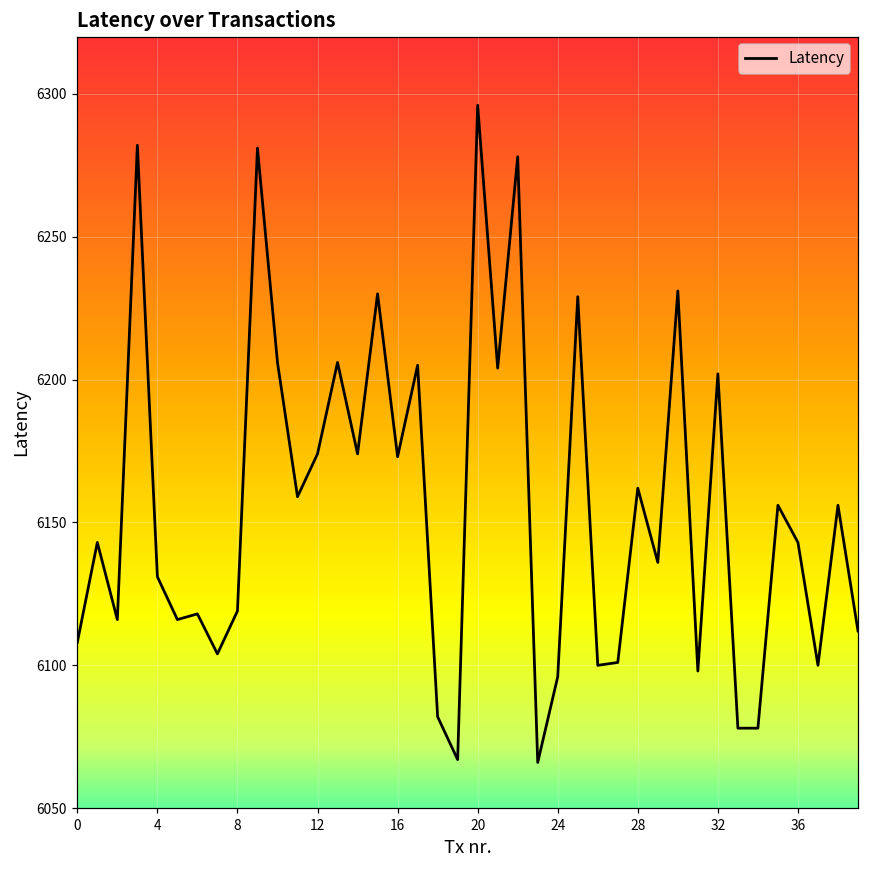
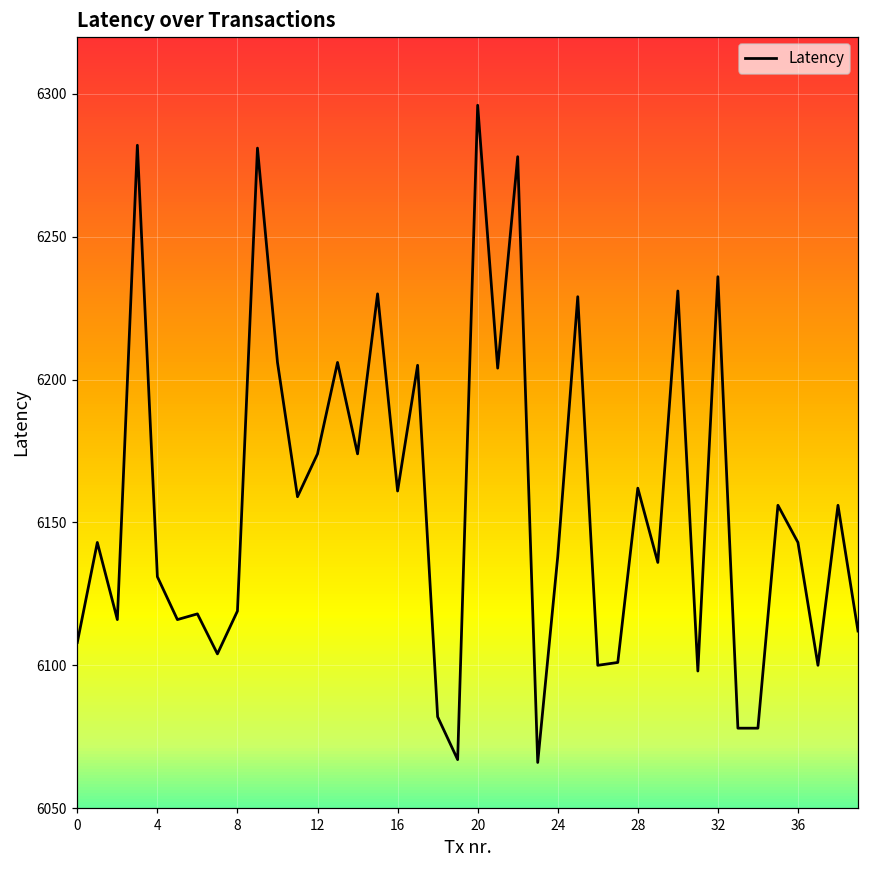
16: 6173 -> 6161
24: 6096 -> 6138
32: 6202 -> 6236
